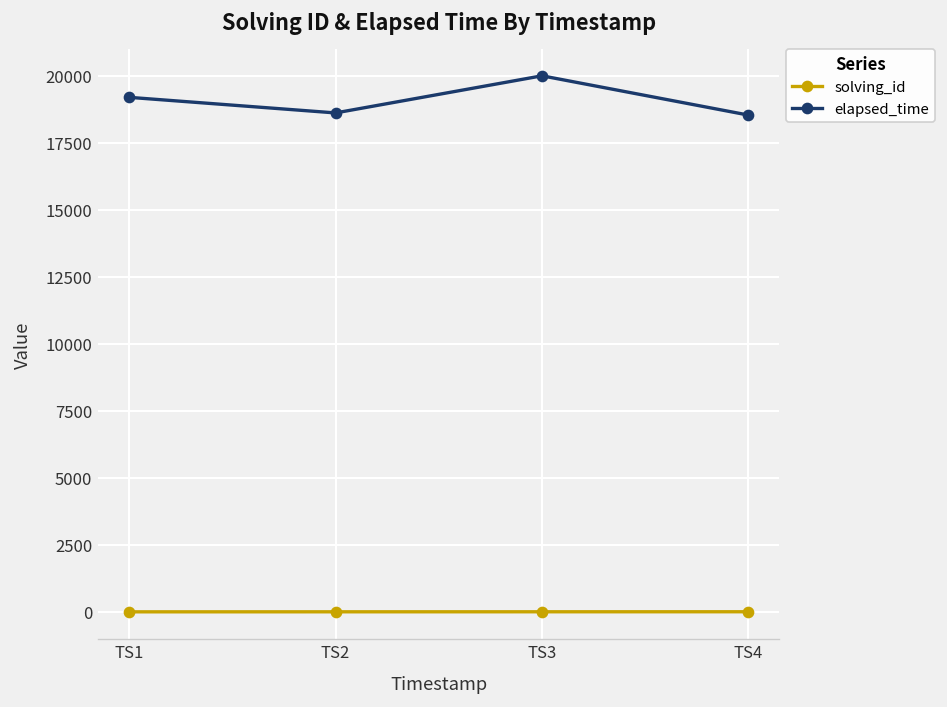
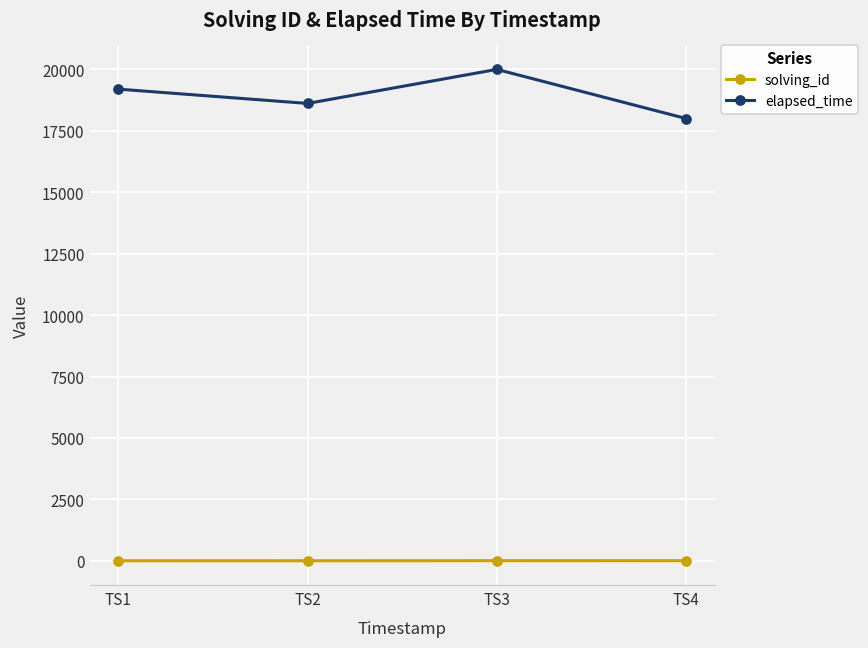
elapsed_time, TS4: 18500 -> 18000
